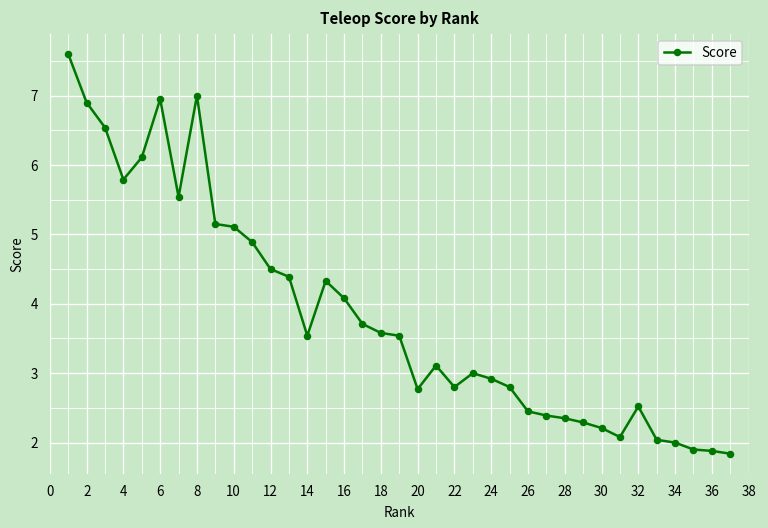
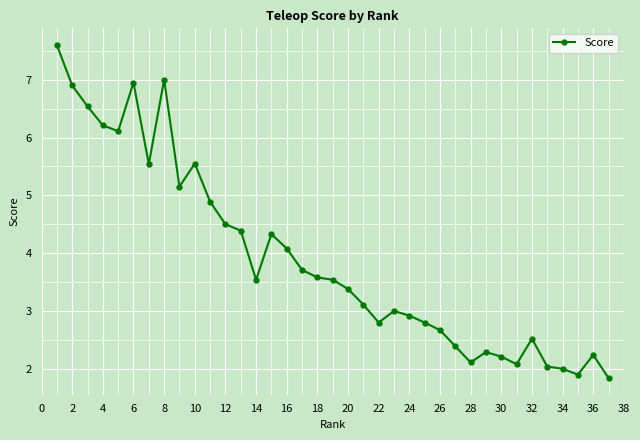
4: 5.8 -> 6.2
10: 5.1 -> 5.6
20: 2.8 -> 3.4
26: 2.5 -> 2.7
28: 2.4 -> 2.1
36: 1.9 -> 2.2
